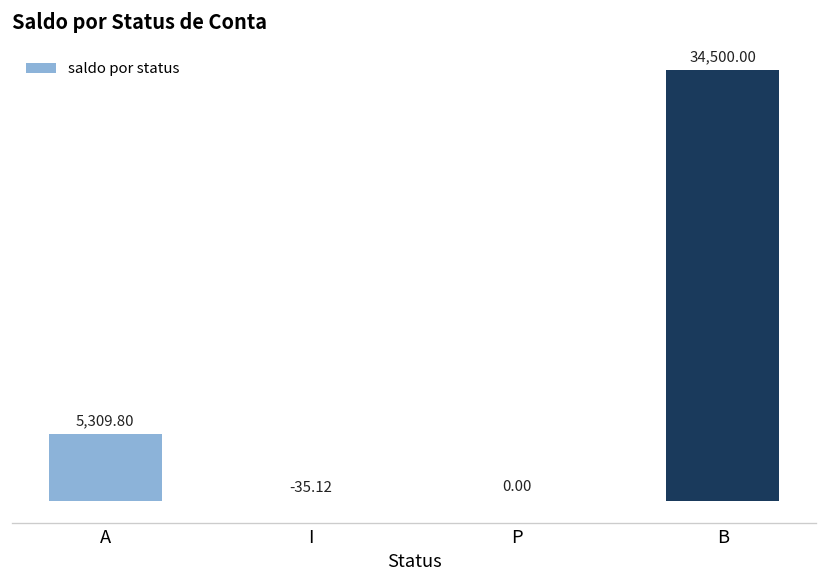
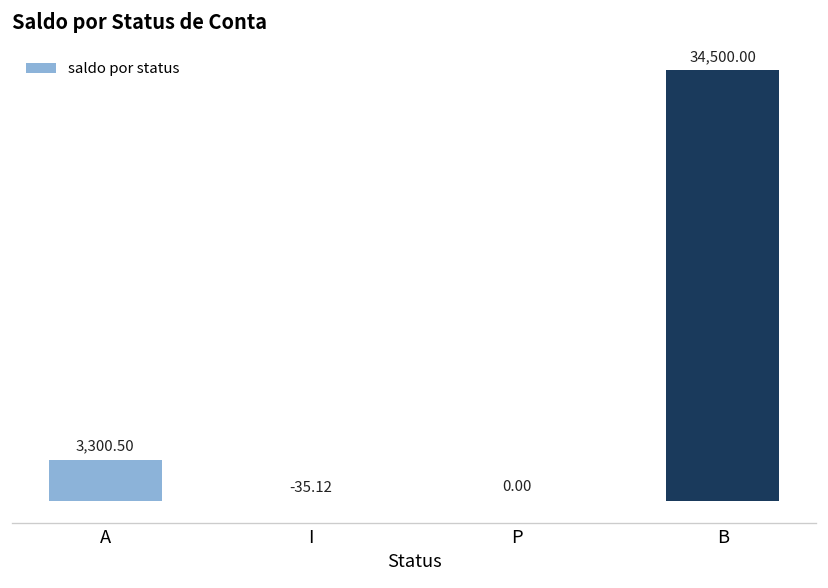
A: 5,309.80 -> 3,300.50
